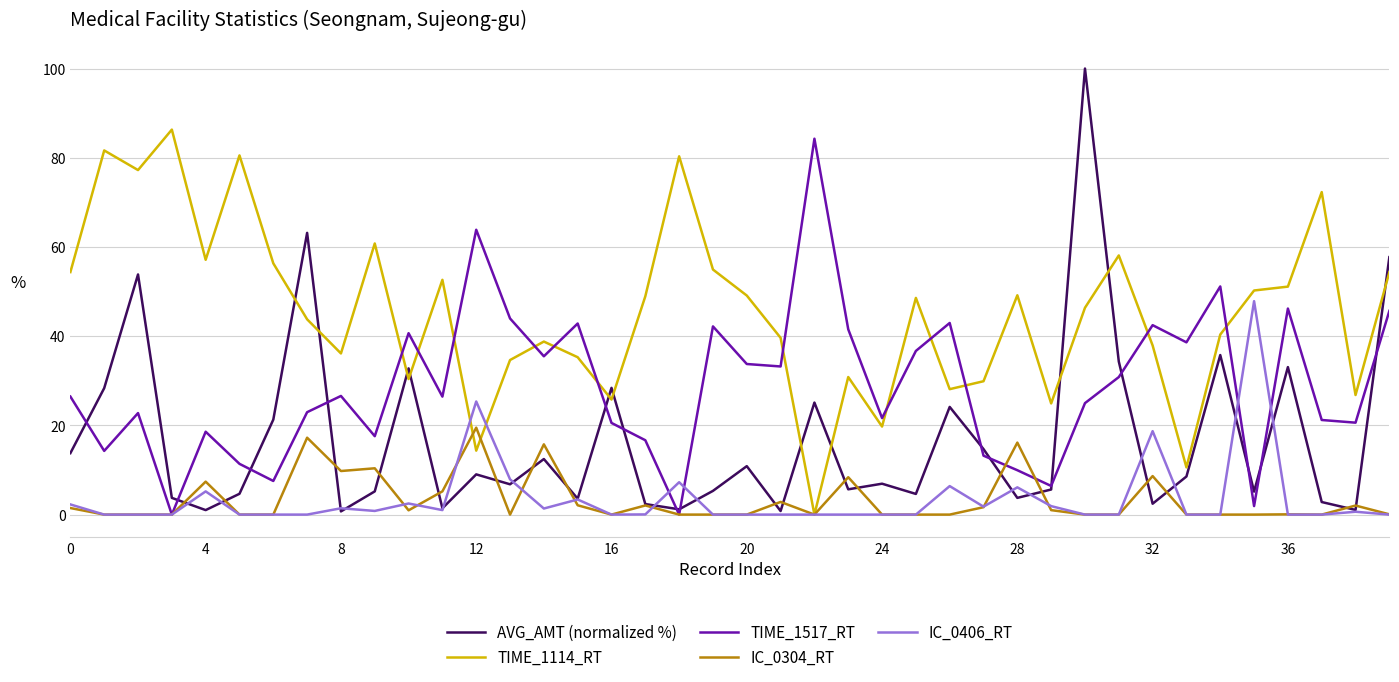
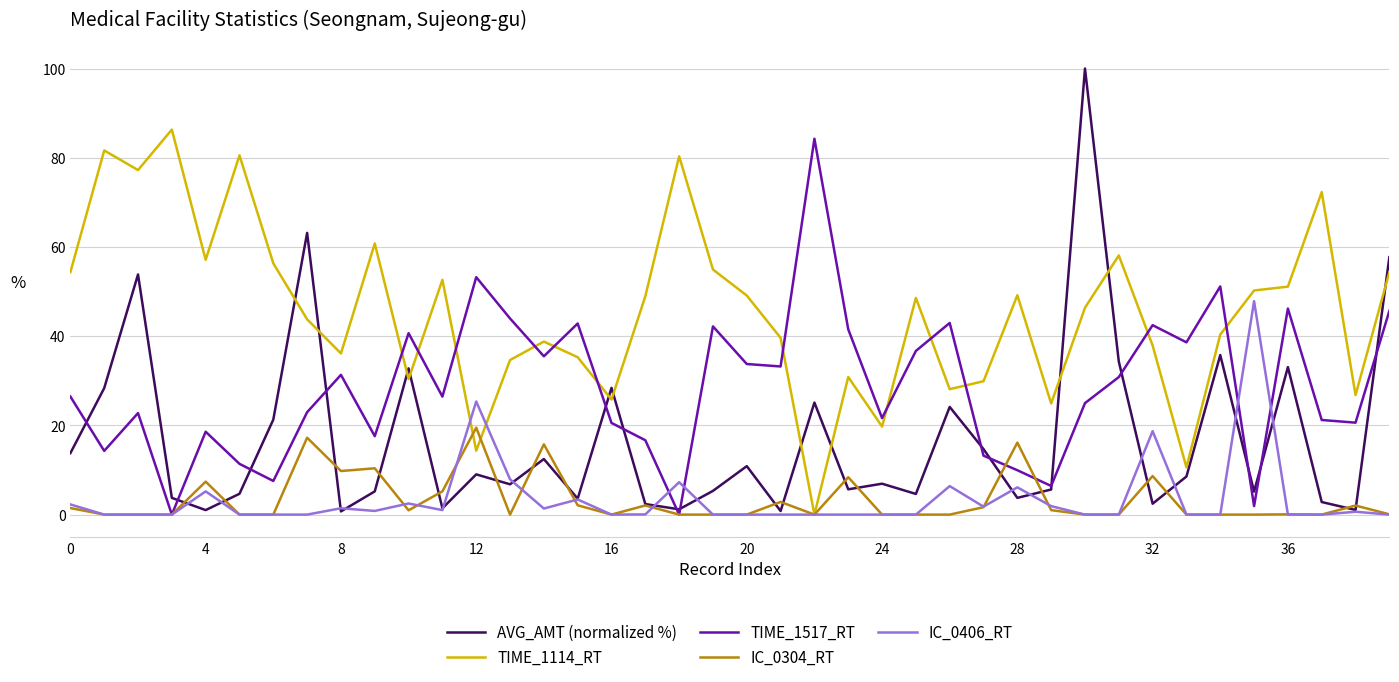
TIME_1517_RT, 8: 27 -> 31
TIME_1517_RT, 12: 64 -> 53
